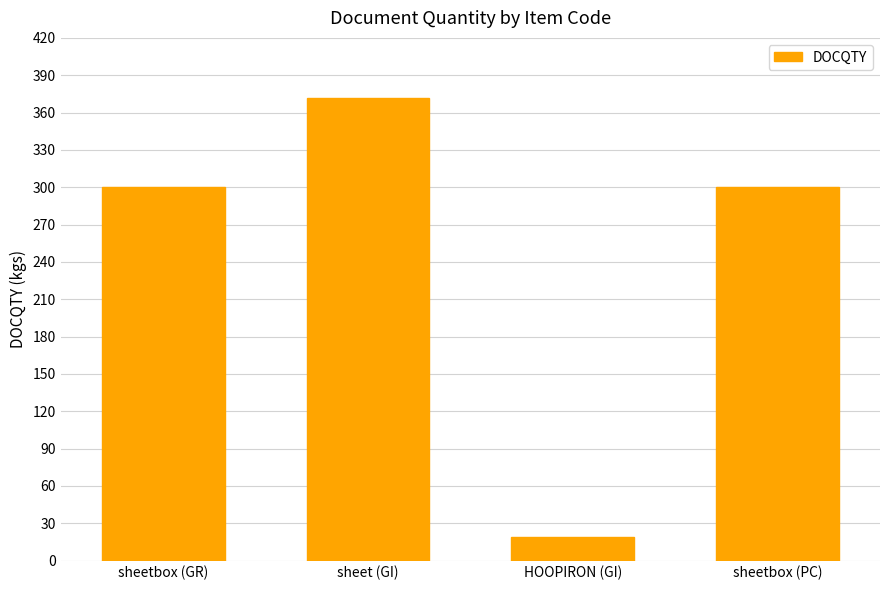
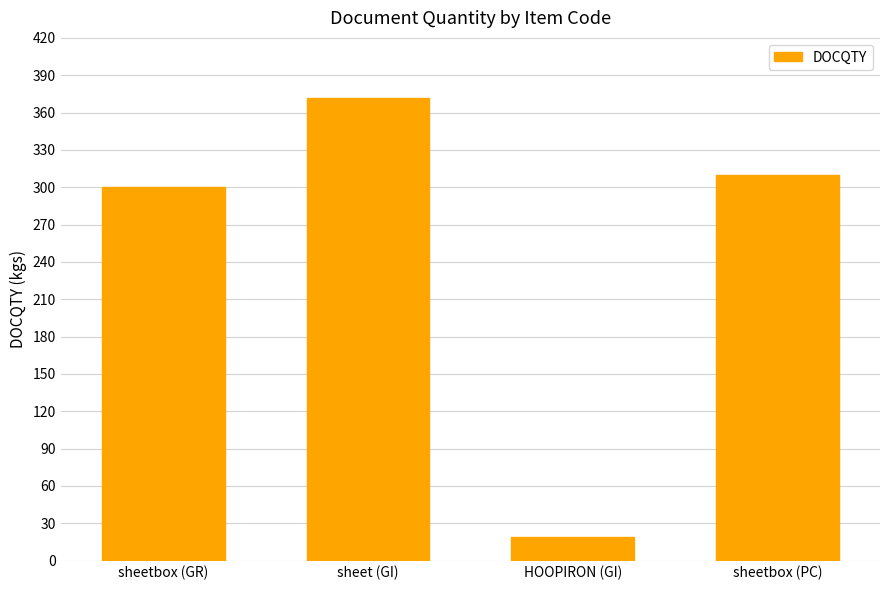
sheetbox (PC): 300 -> 310
